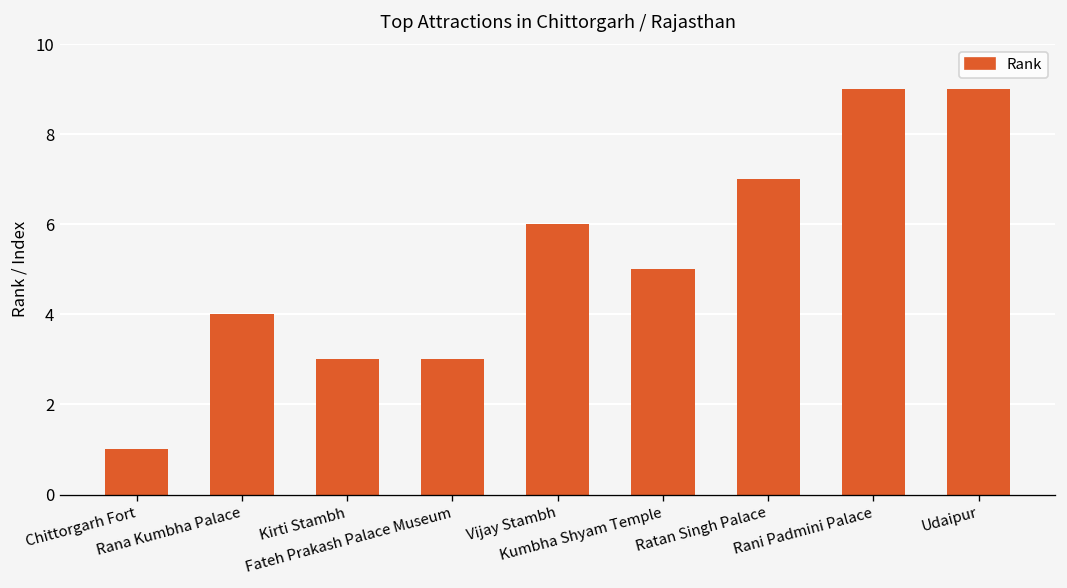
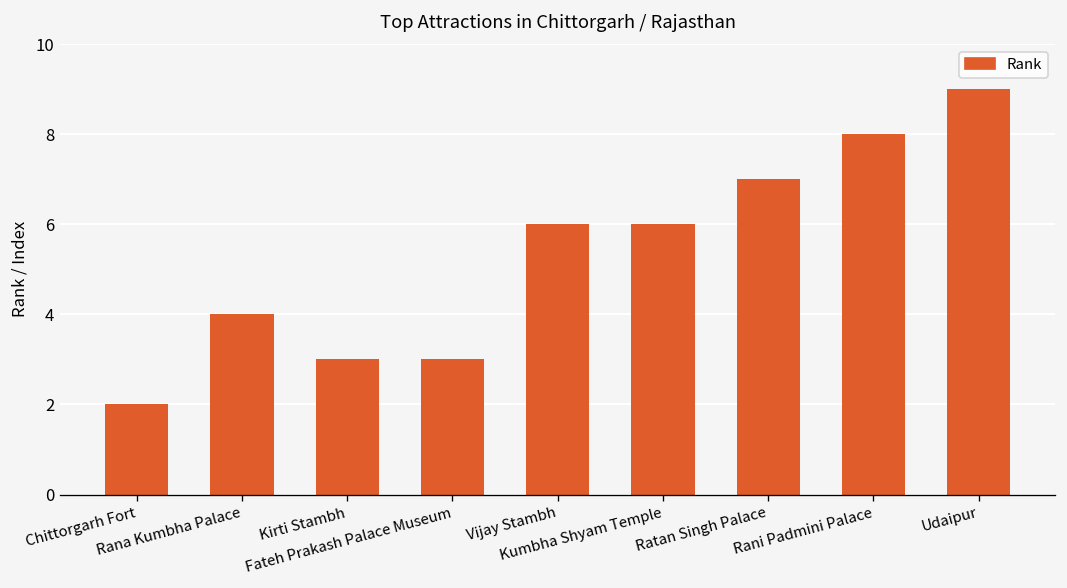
Chittorgarh Fort: 1 -> 2
Kumbha Shyam Temple: 5 -> 6
Rani Padmini Palace: 9 -> 8
